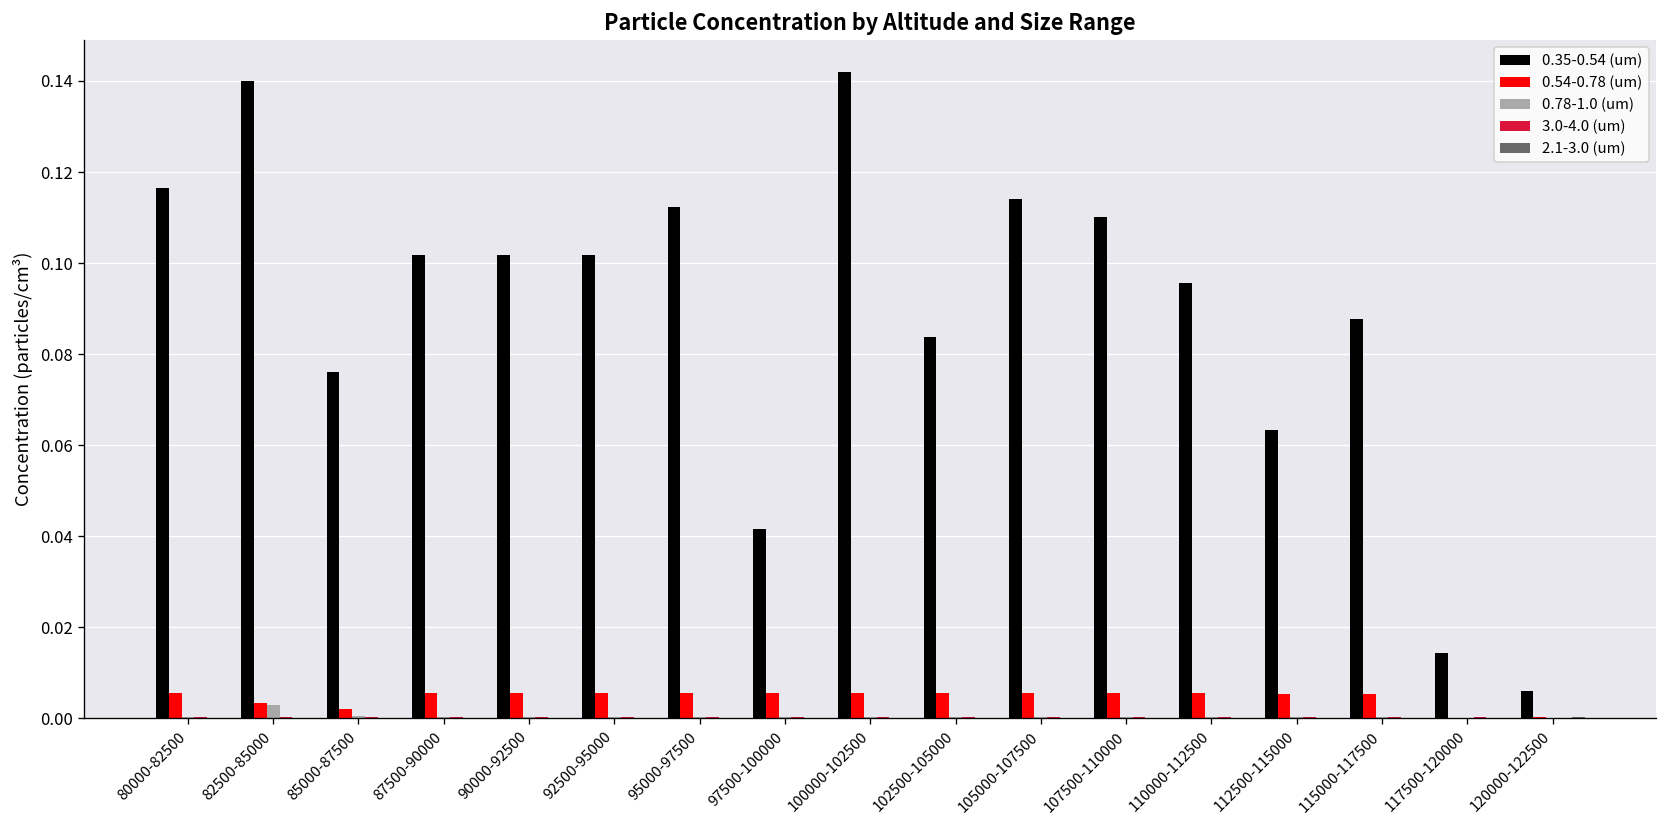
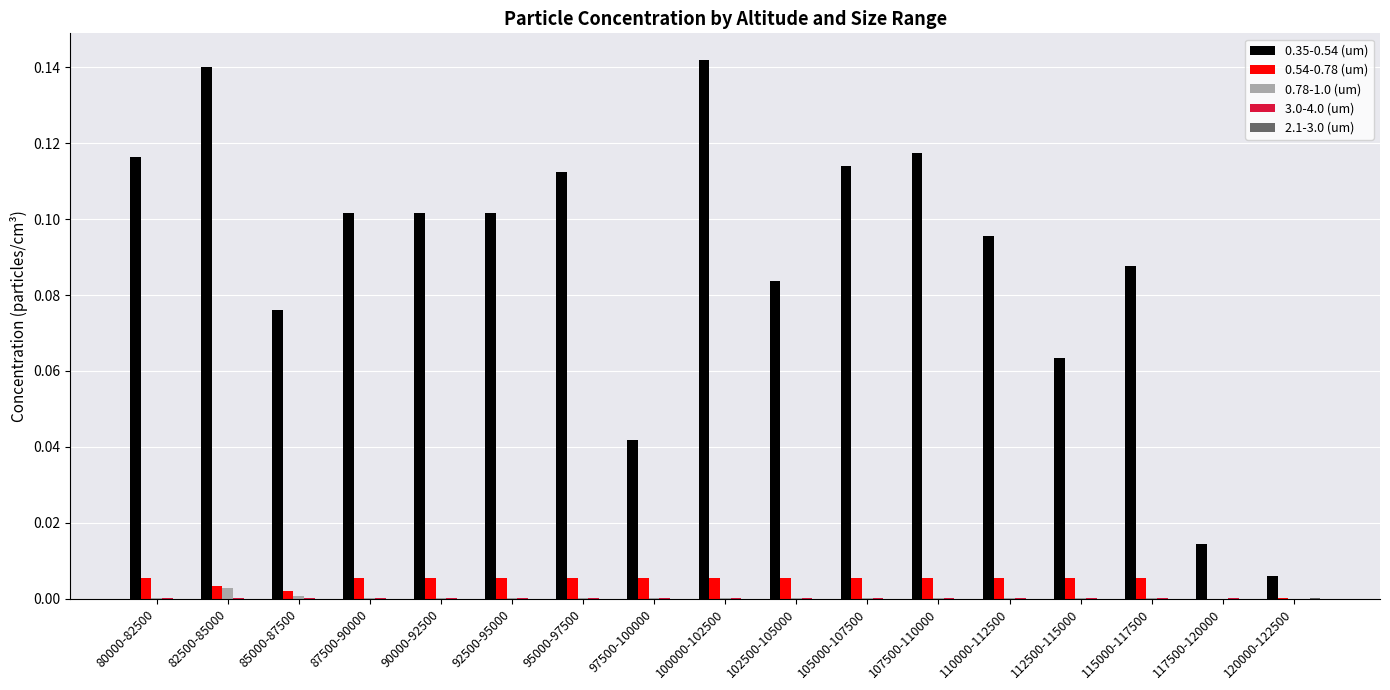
0.35-0.54 (um), 107500-110000: 0.110 -> 0.117
